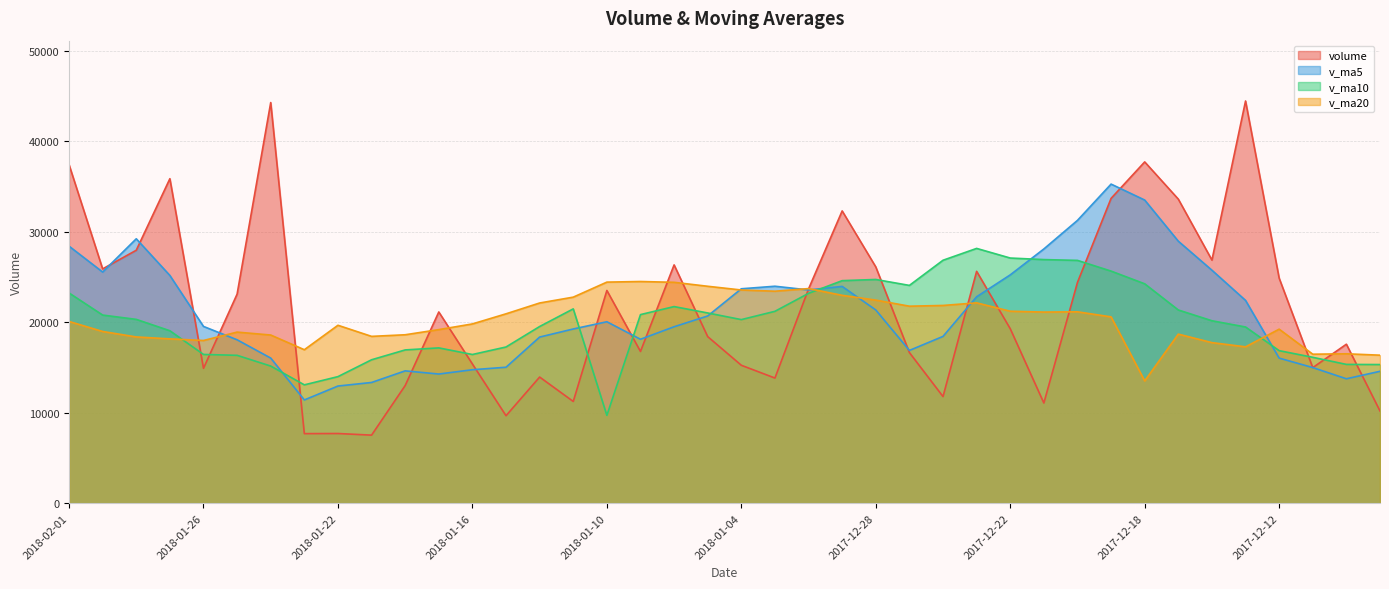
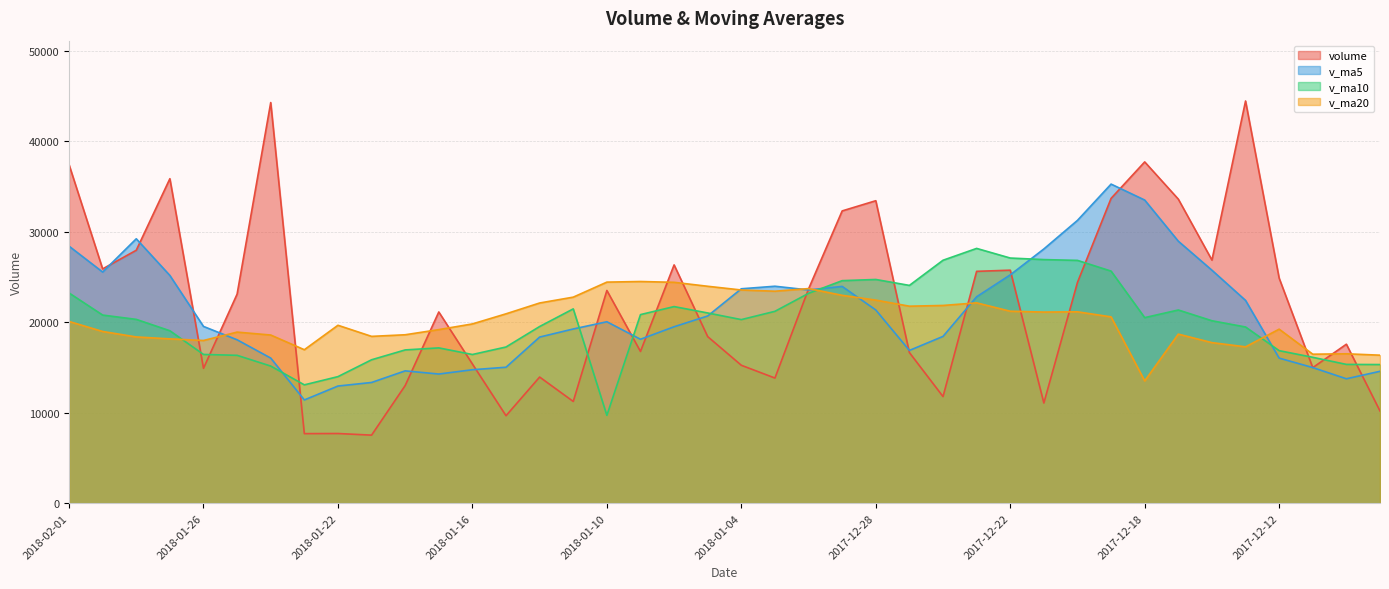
volume, 2017-12-28: 26000 -> 33000
volume, 2017-12-22: 19000 -> 26000
v_ma10, 2017-12-18: 24000 -> 21000
